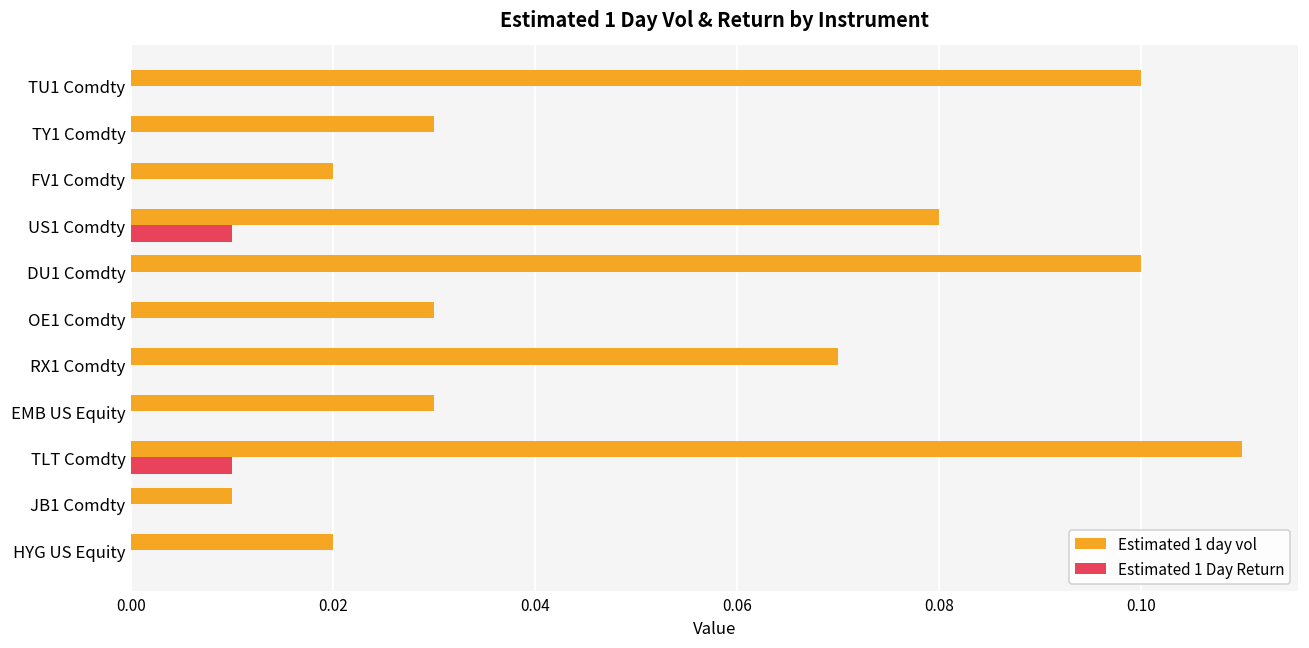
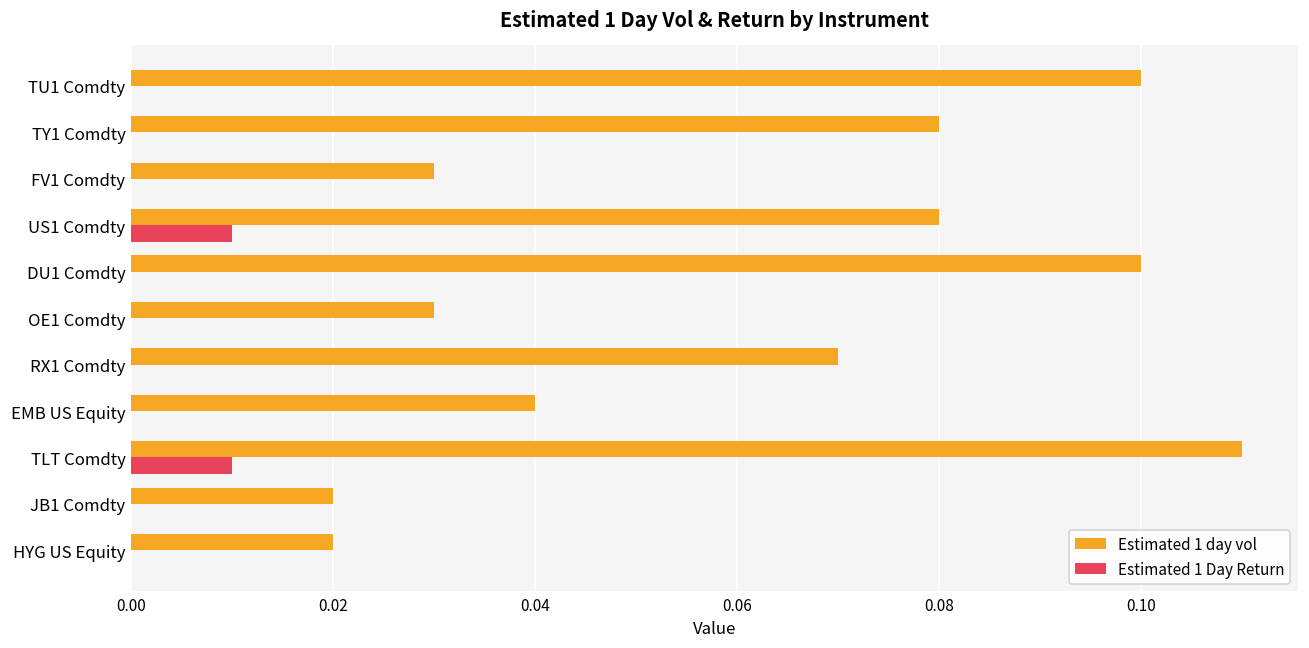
Estimated 1 day vol, TY1 Comdty: 0.03 -> 0.08
Estimated 1 day vol, FV1 Comdty: 0.02 -> 0.03
Estimated 1 day vol, EMB US Equity: 0.03 -> 0.04
Estimated 1 day vol, JB1 Comdty: 0.01 -> 0.02
